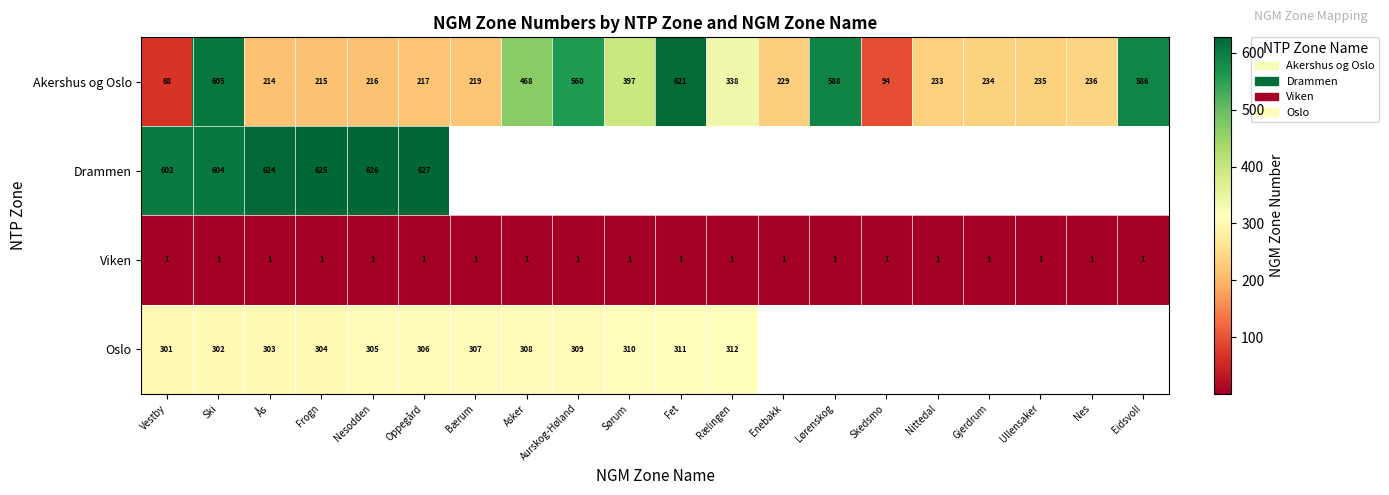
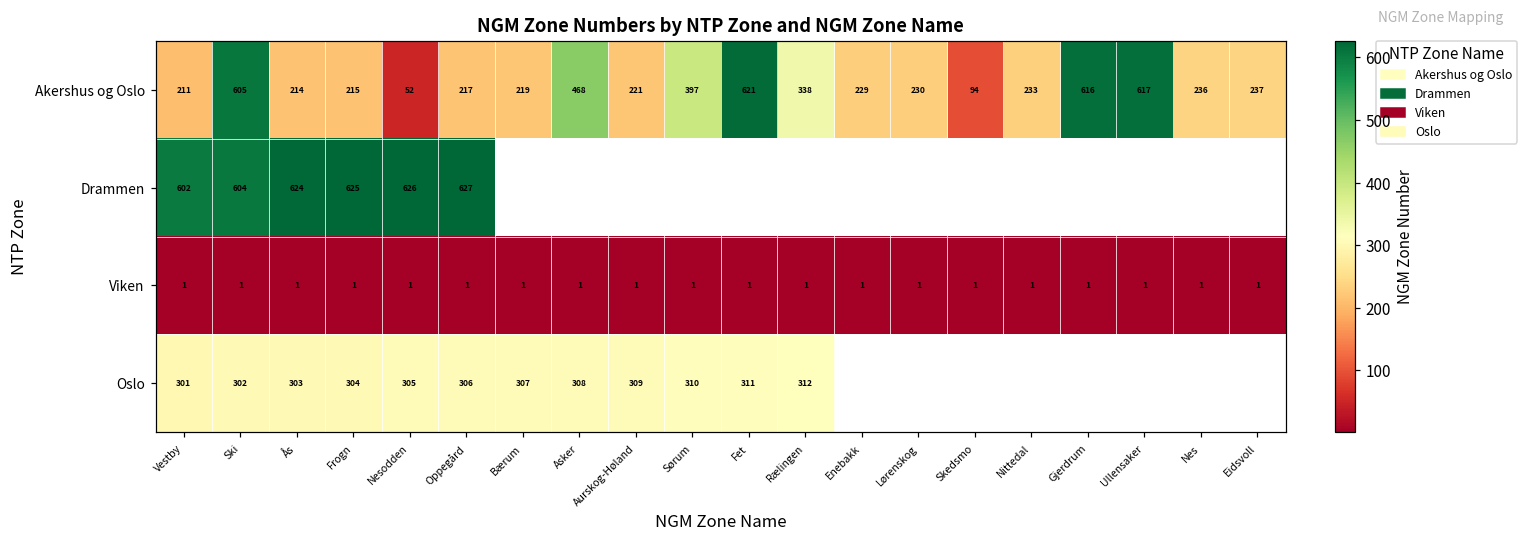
Akershus og Oslo, Vestby: 68 -> 211
Akershus og Oslo, Nesodden: 216 -> 52
Akershus og Oslo, Aurskog-Høland: 560 -> 221
Akershus og Oslo, Lørenskog: 588 -> 230
Akershus og Oslo, Gjerdrum: 234 -> 616
Akershus og Oslo, Ullensaker: 235 -> 617
Akershus og Oslo, Eidsvoll: 586 -> 237
